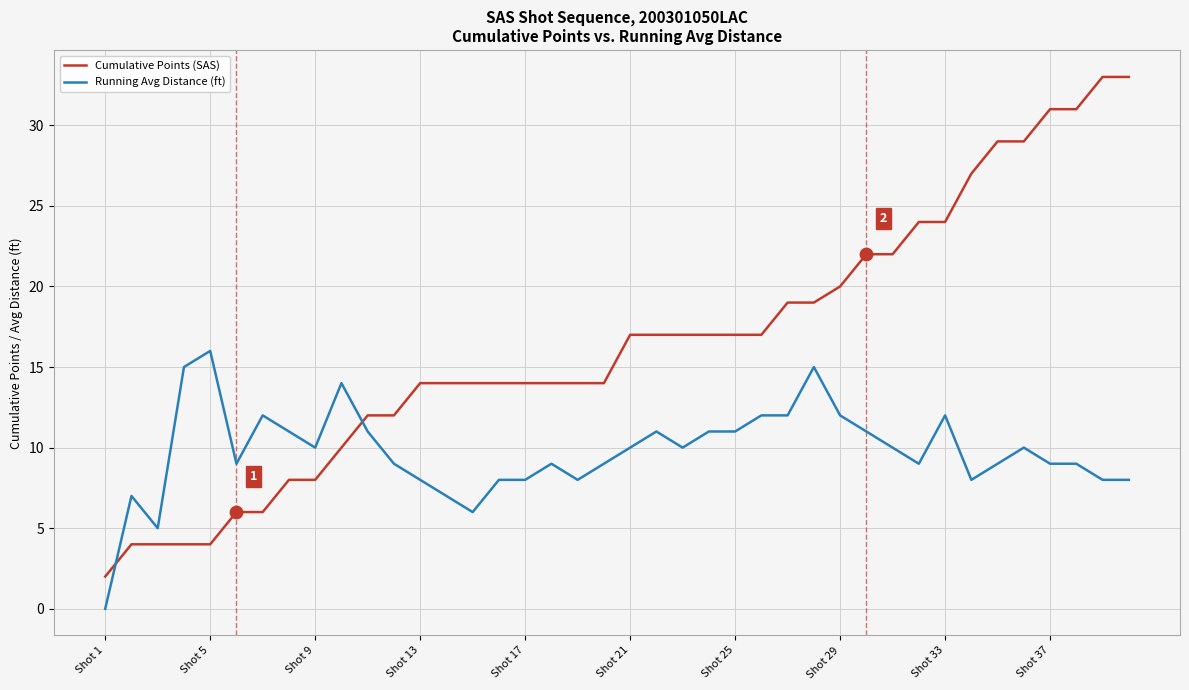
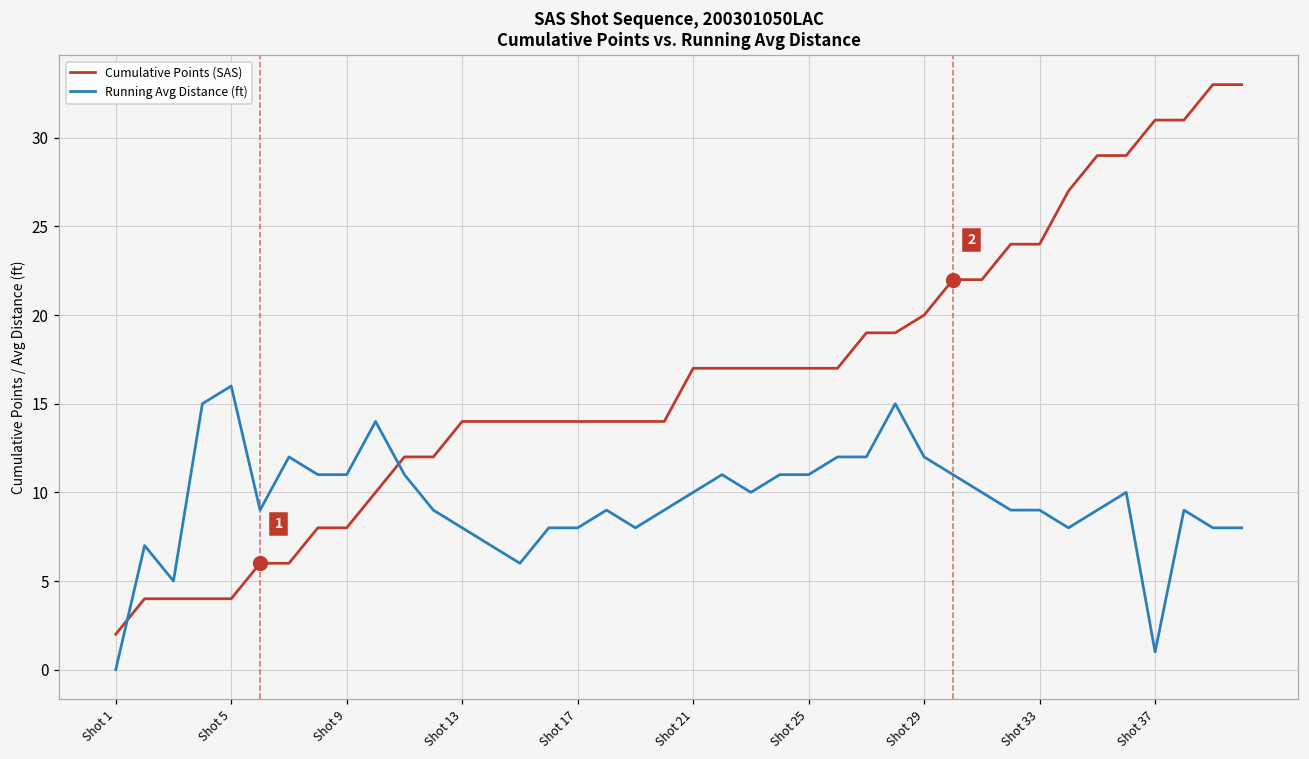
Running Avg Distance (ft), Shot 9: 10 -> 11
Running Avg Distance (ft), Shot 33: 12 -> 9
Running Avg Distance (ft), Shot 37: 9 -> 1
